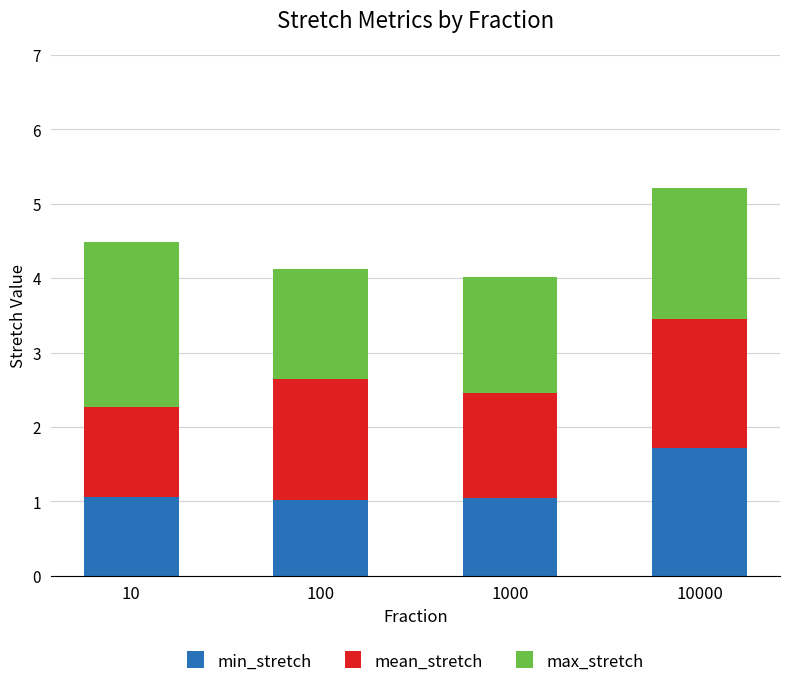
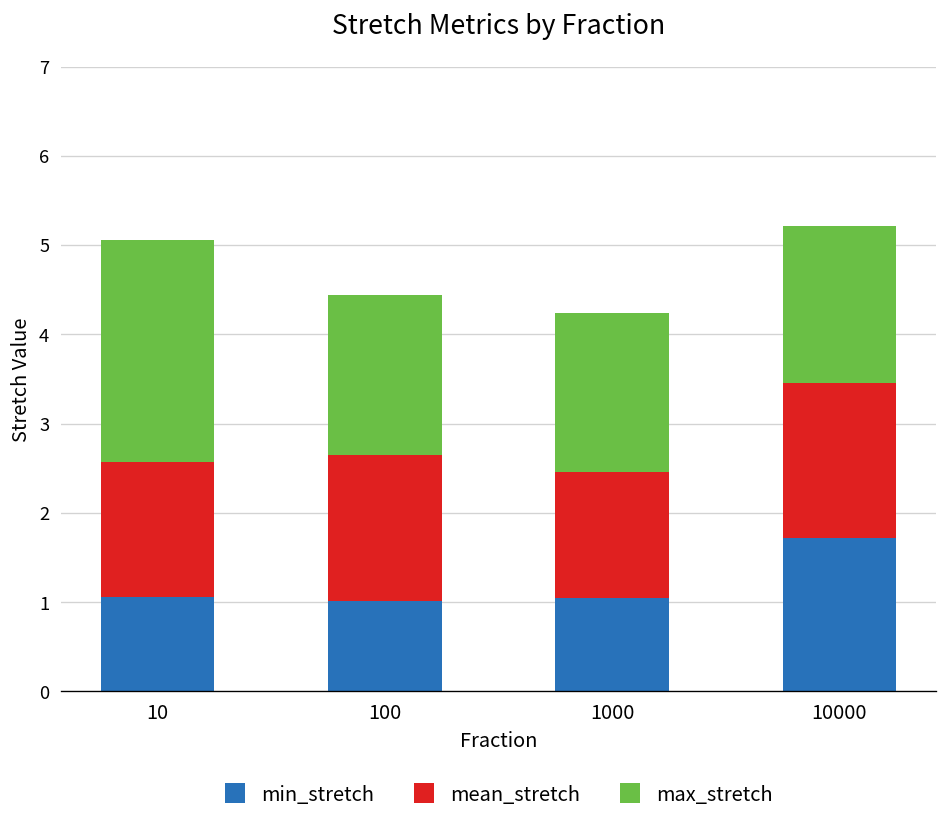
mean_stretch, 10: 1.2 -> 1.5
max_stretch, 10: 2.2 -> 2.5
max_stretch, 100: 1.5 -> 1.8
max_stretch, 1000: 1.6 -> 1.8
